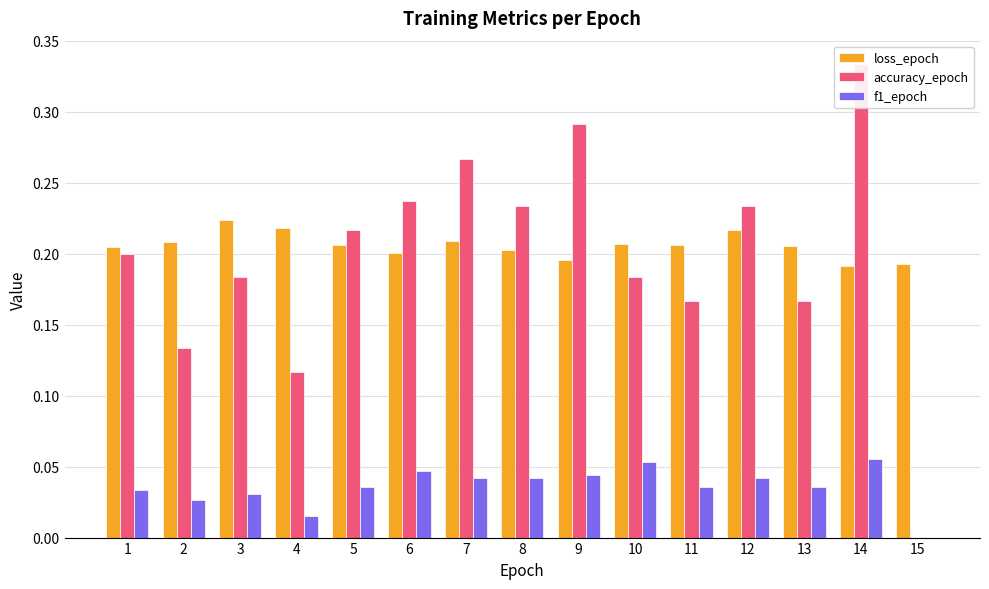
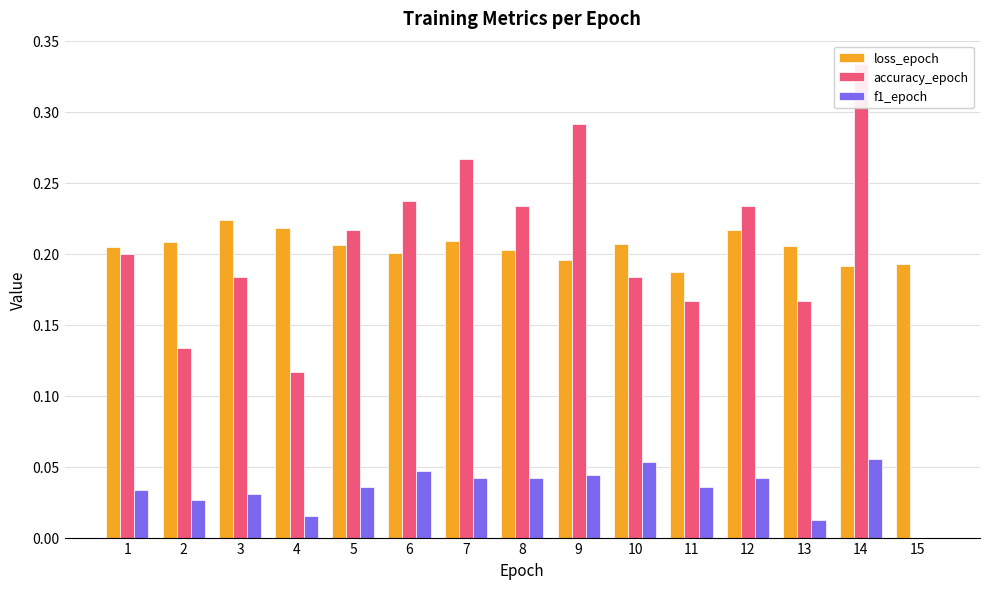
loss_epoch, 11: 0.206 -> 0.187
f1_epoch, 13: 0.036 -> 0.013
